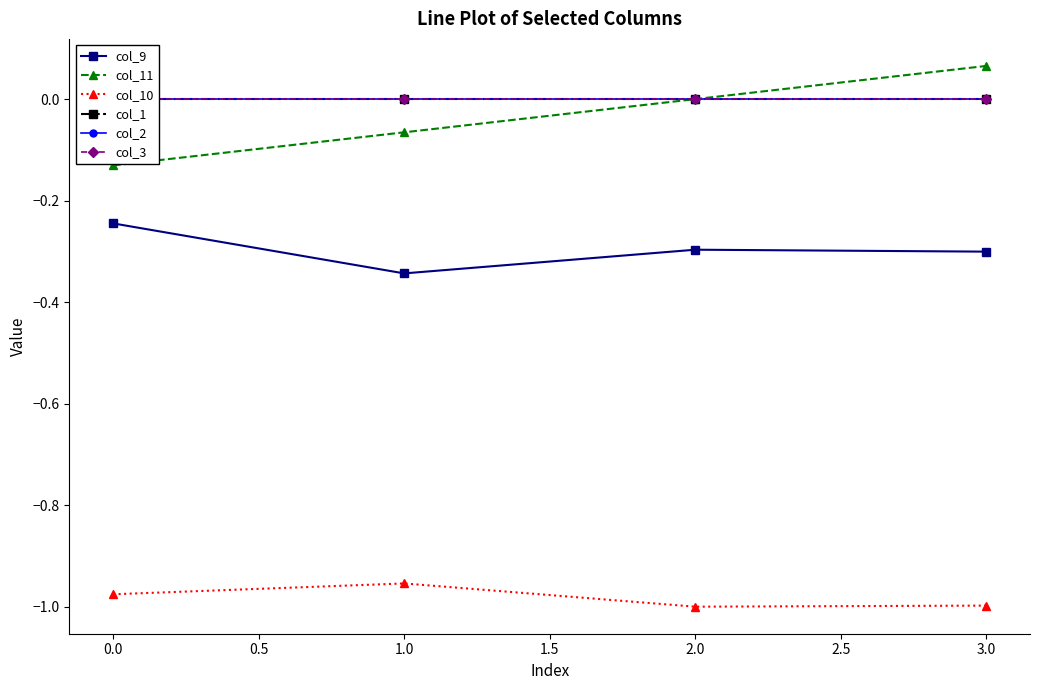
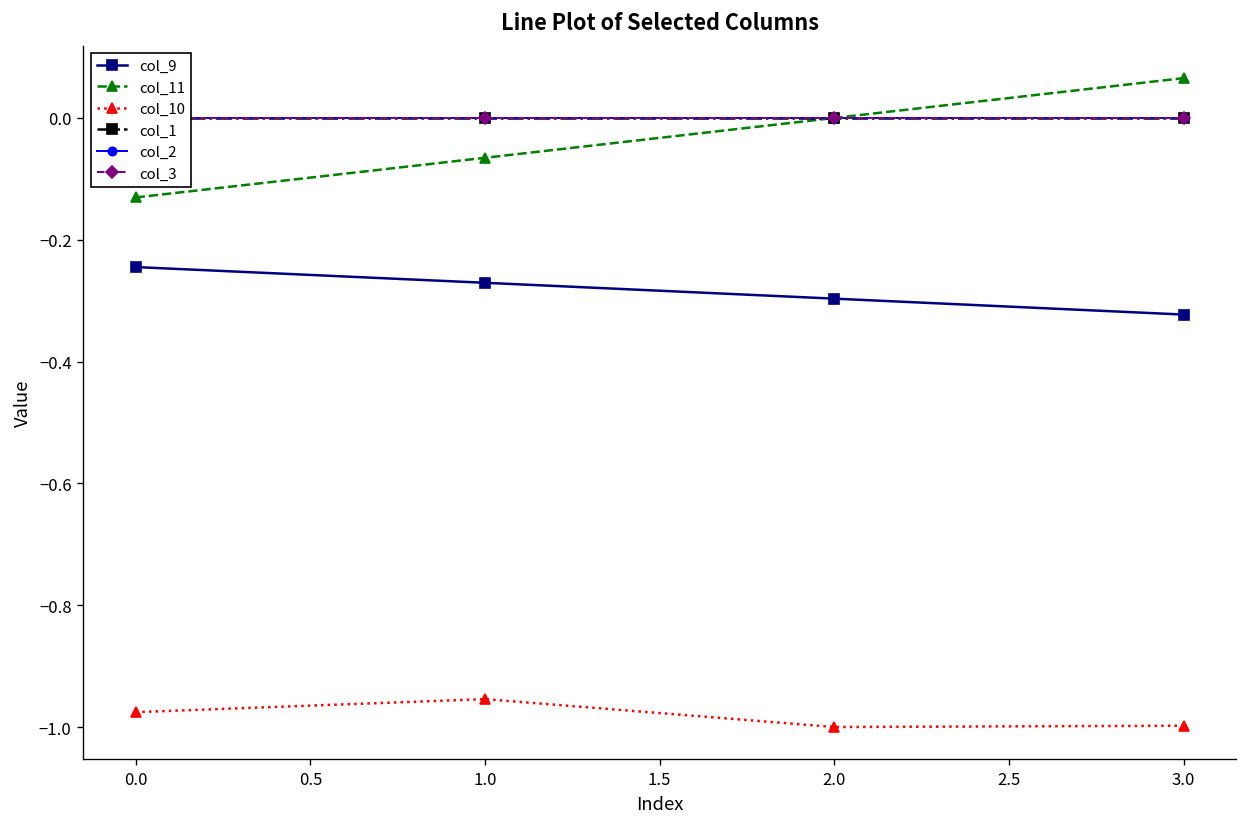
col_9, 1.0: -0.34 -> -0.27
col_9, 3.0: -0.30 -> -0.32
